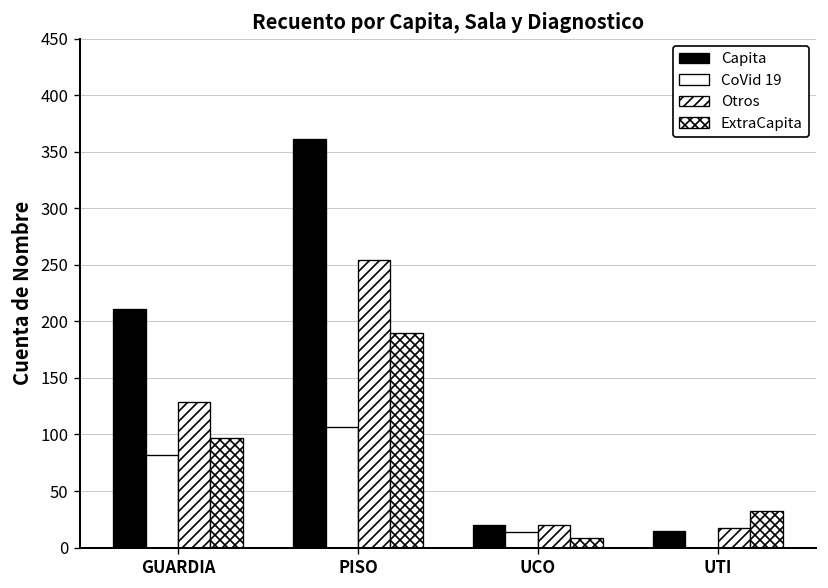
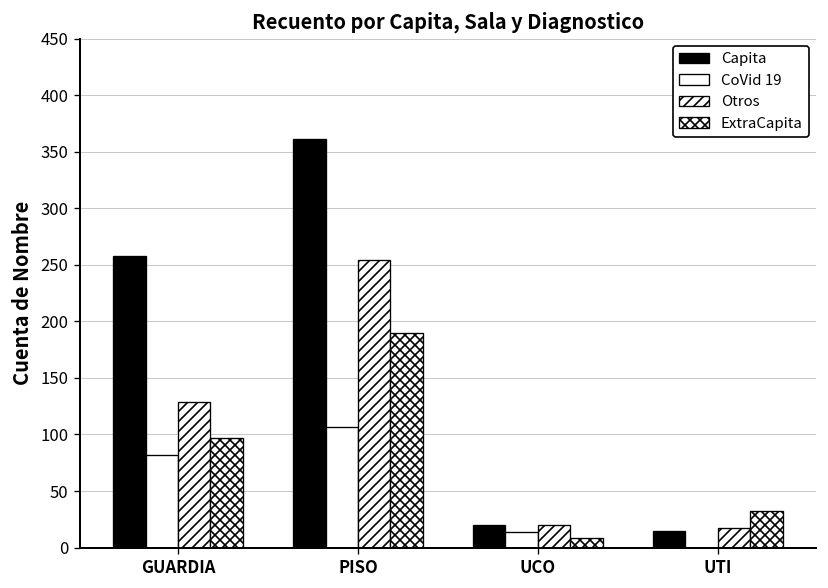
Capita, GUARDIA: 210 -> 260
